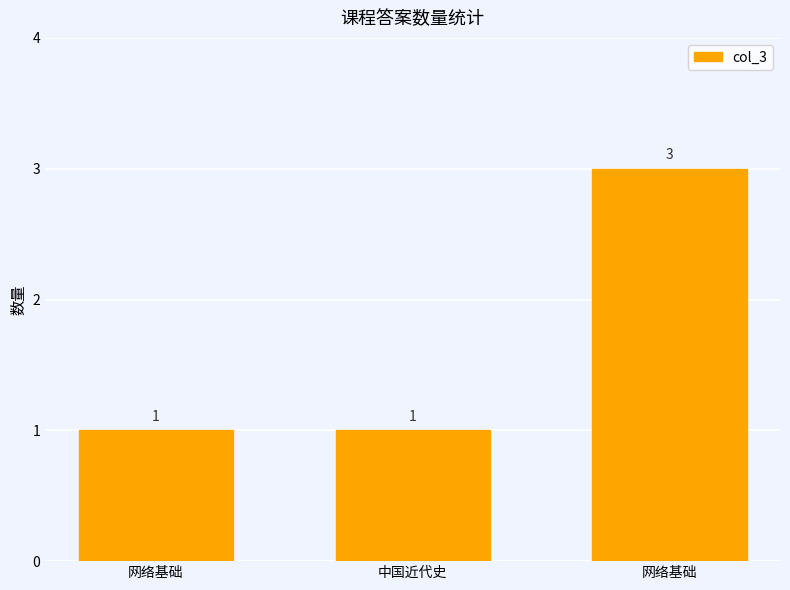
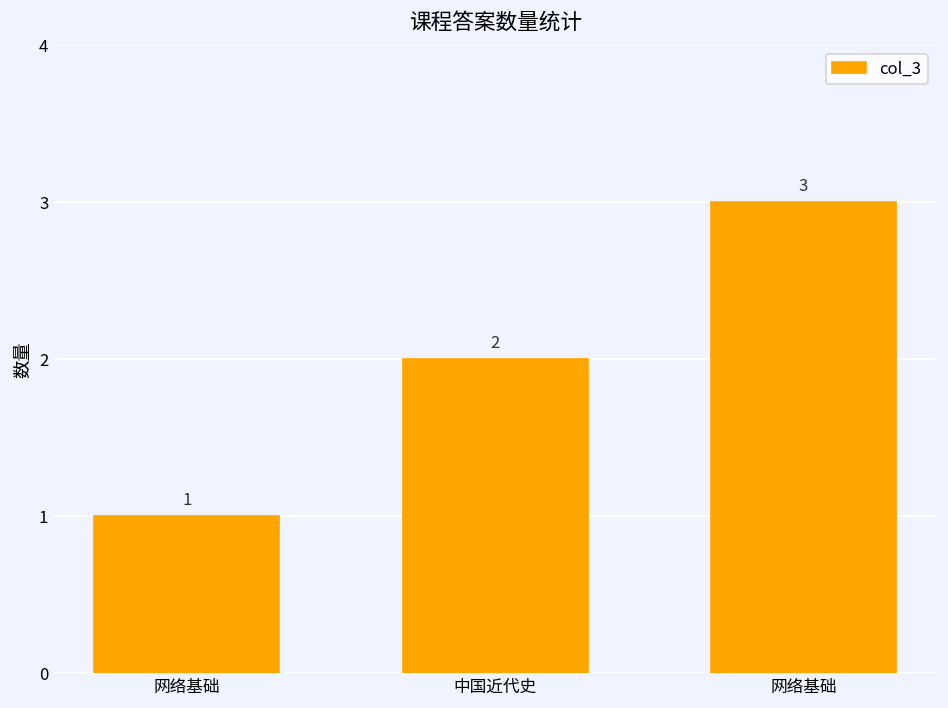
中国近代史: 1 -> 2
